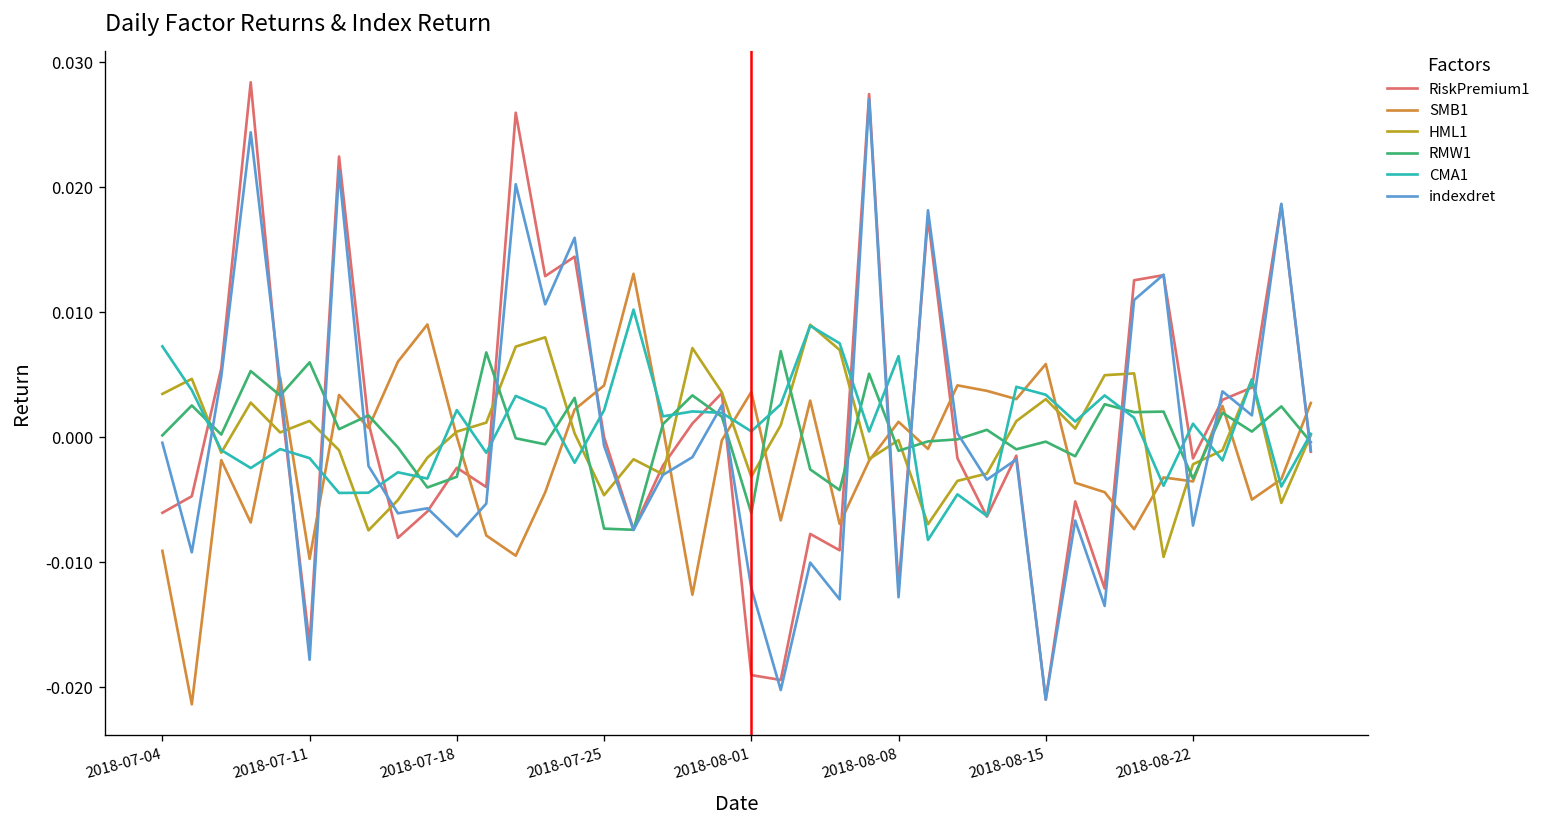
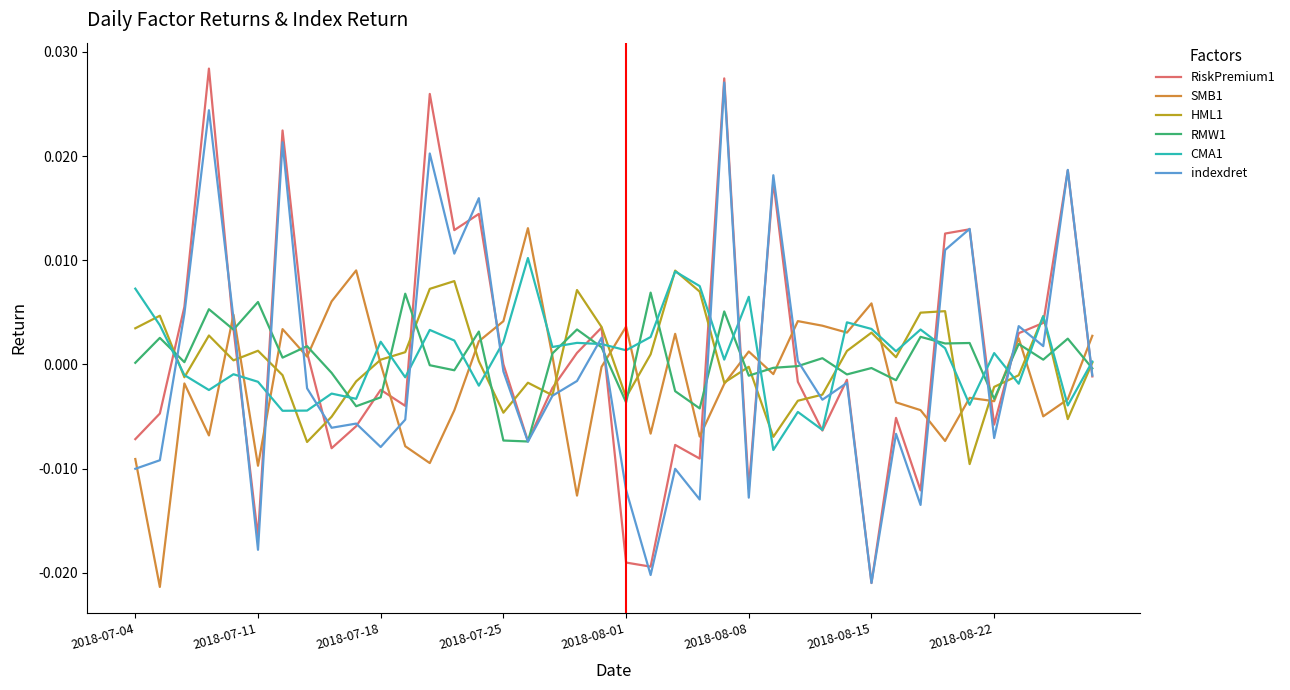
RiskPremium1, 2018-07-04: -0.0060 -> -0.0072
indexdret, 2018-07-04: -0.0004 -> -0.0100
RMW1, 2018-08-01: -0.0061 -> -0.0036
CMA1, 2018-08-01: 0.0005 -> 0.0014
RiskPremium1, 2018-08-22: -0.0017 -> -0.0058
